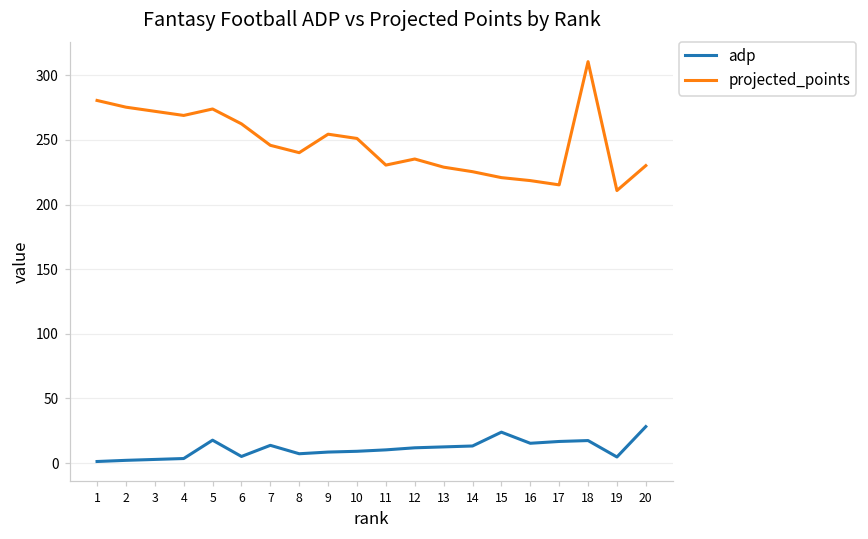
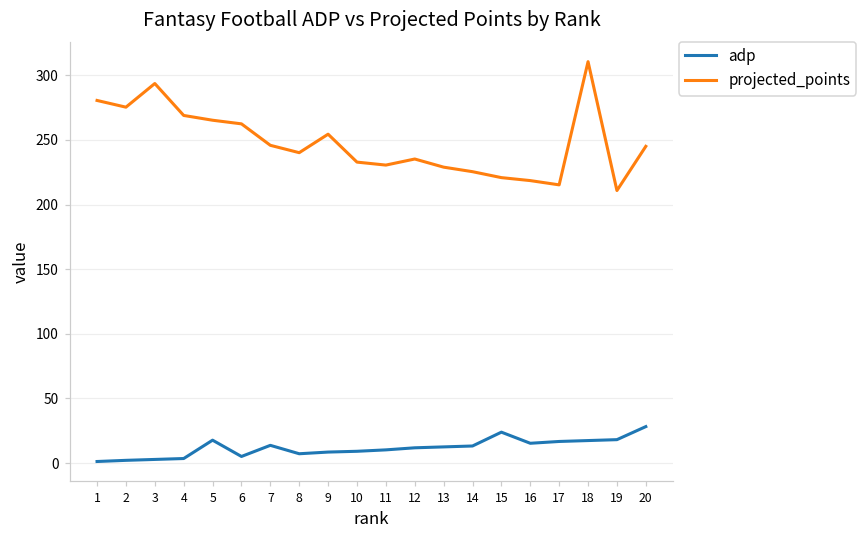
projected_points, 3: 272 -> 294
projected_points, 5: 274 -> 265
projected_points, 10: 251 -> 233
adp, 19: 5 -> 18
projected_points, 20: 230 -> 245
